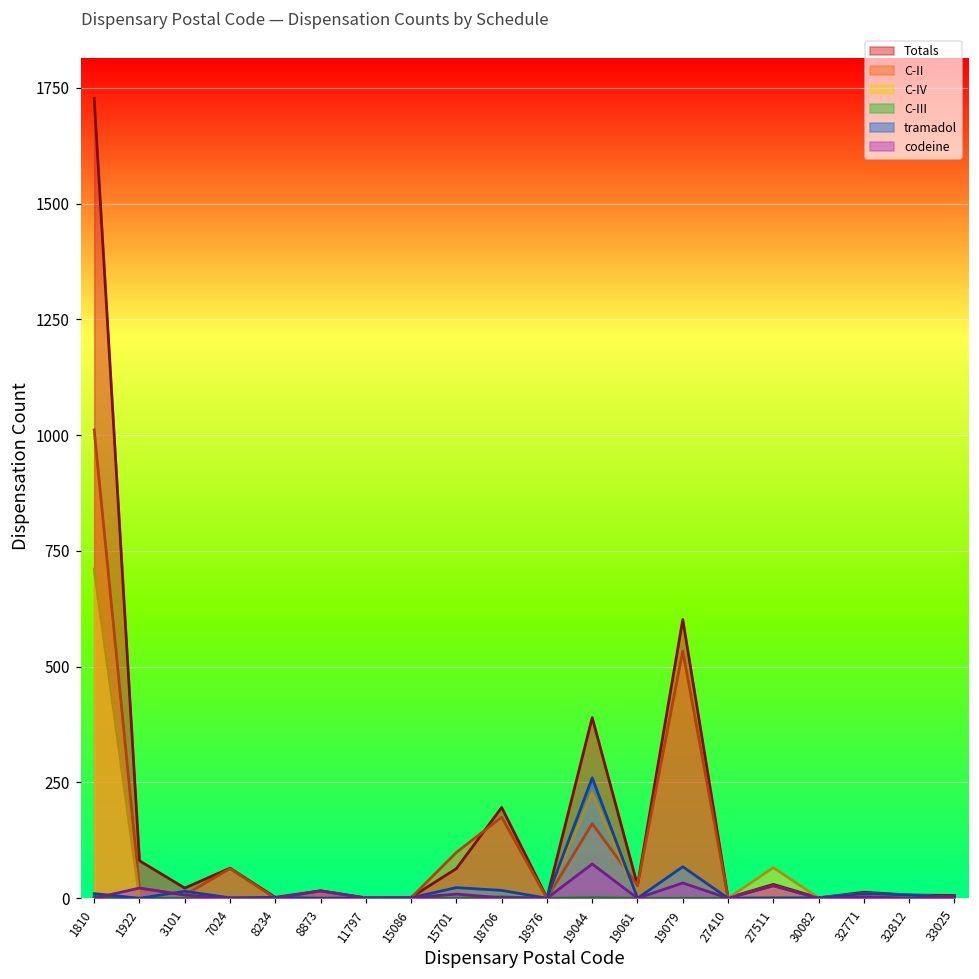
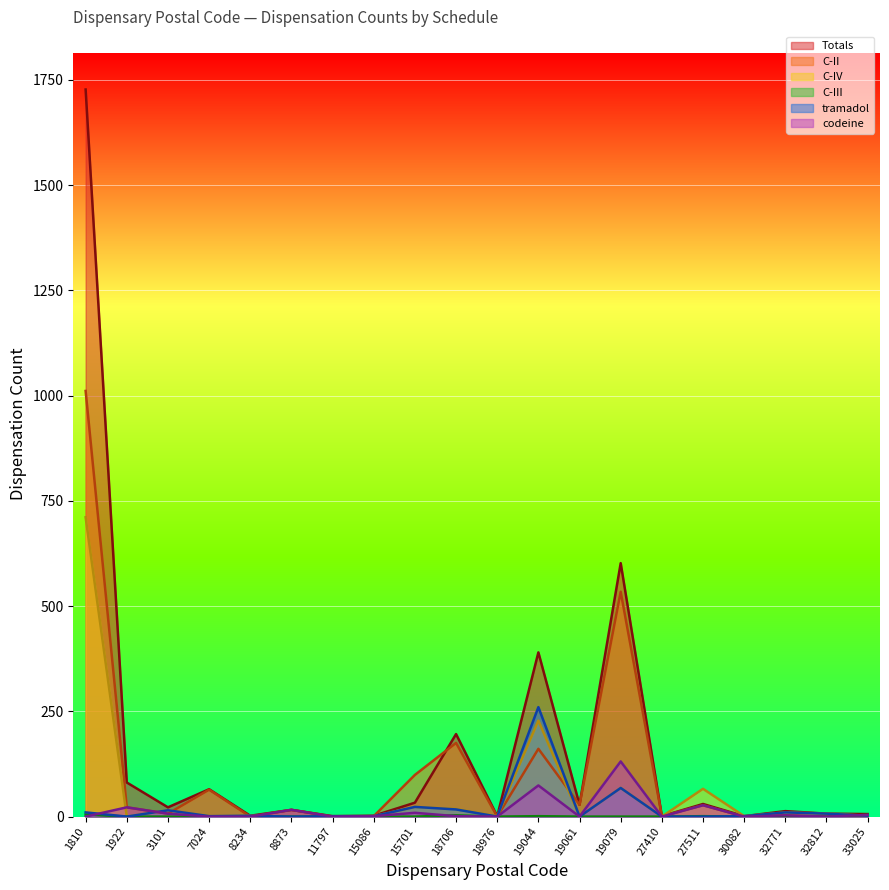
Totals, 15701: 60 -> 30
codeine, 19079: 30 -> 130
